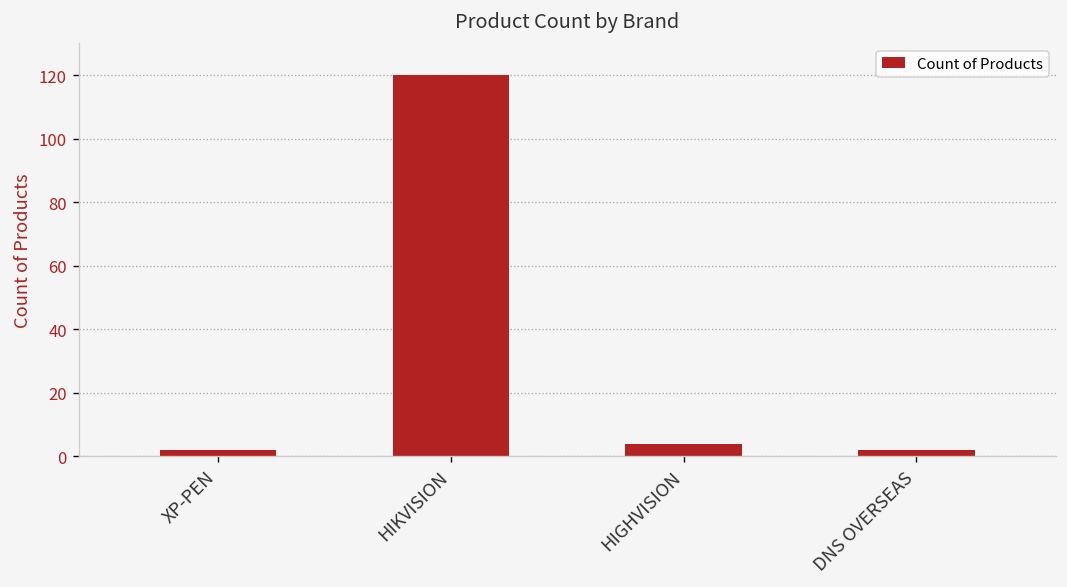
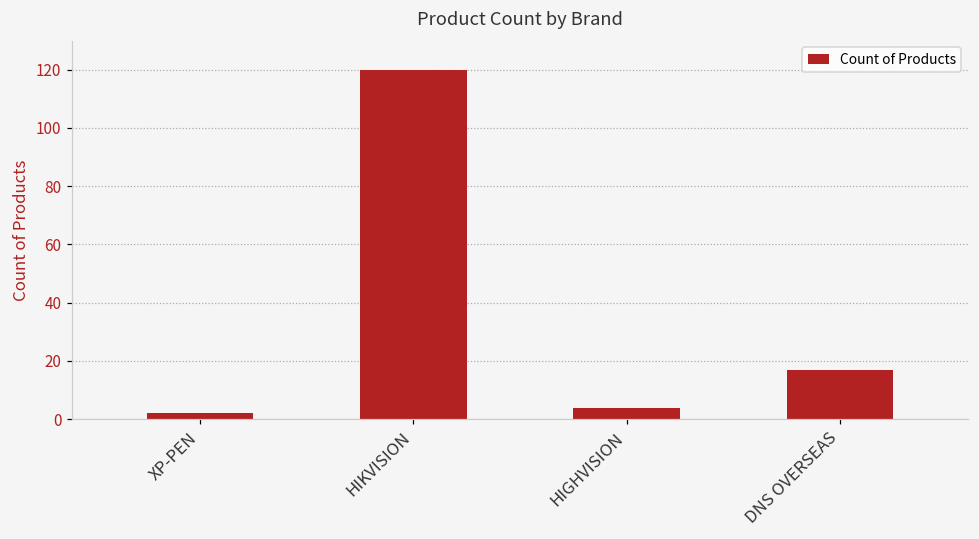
DNS OVERSEAS: 2 -> 17
